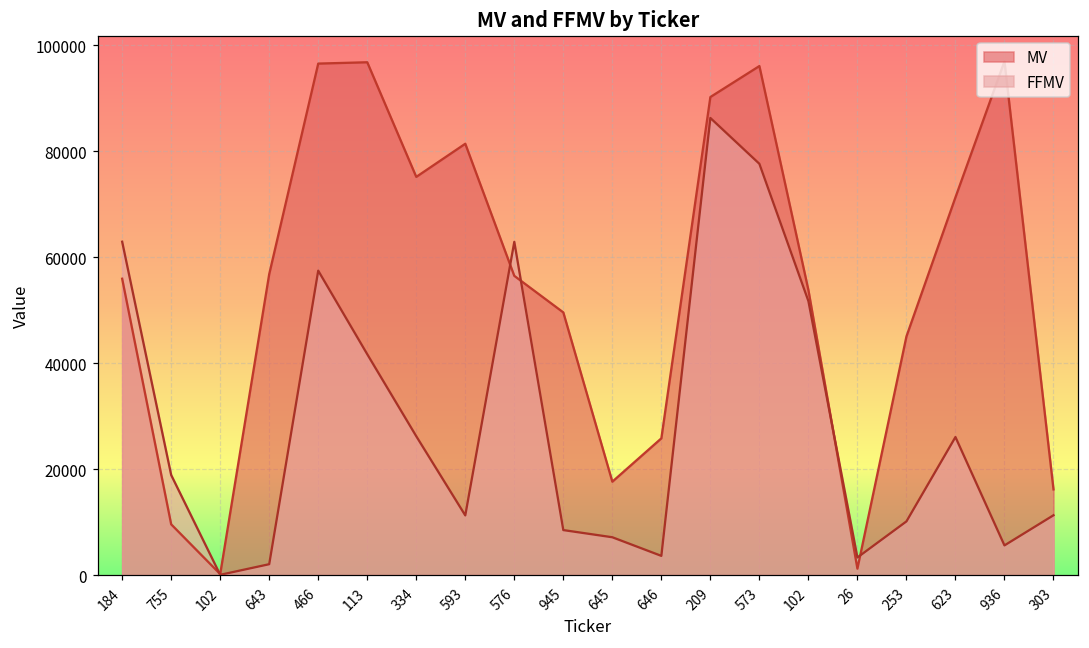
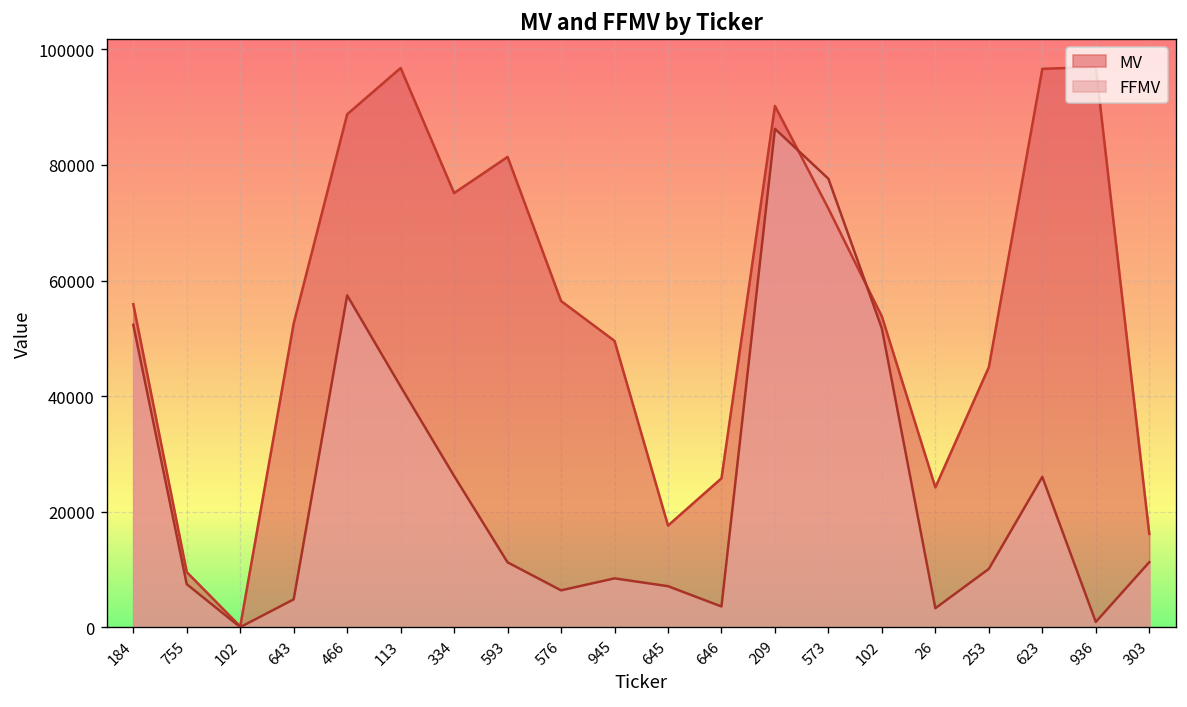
FFMV, 184: 63000 -> 52000
FFMV, 755: 19000 -> 7000
MV, 643: 57000 -> 53000
FFMV, 643: 2000 -> 5000
MV, 466: 96000 -> 89000
FFMV, 576: 63000 -> 6000
MV, 573: 96000 -> 72000
MV, 26: 1000 -> 24000
MV, 623: 71000 -> 97000
FFMV, 936: 6000 -> 1000
